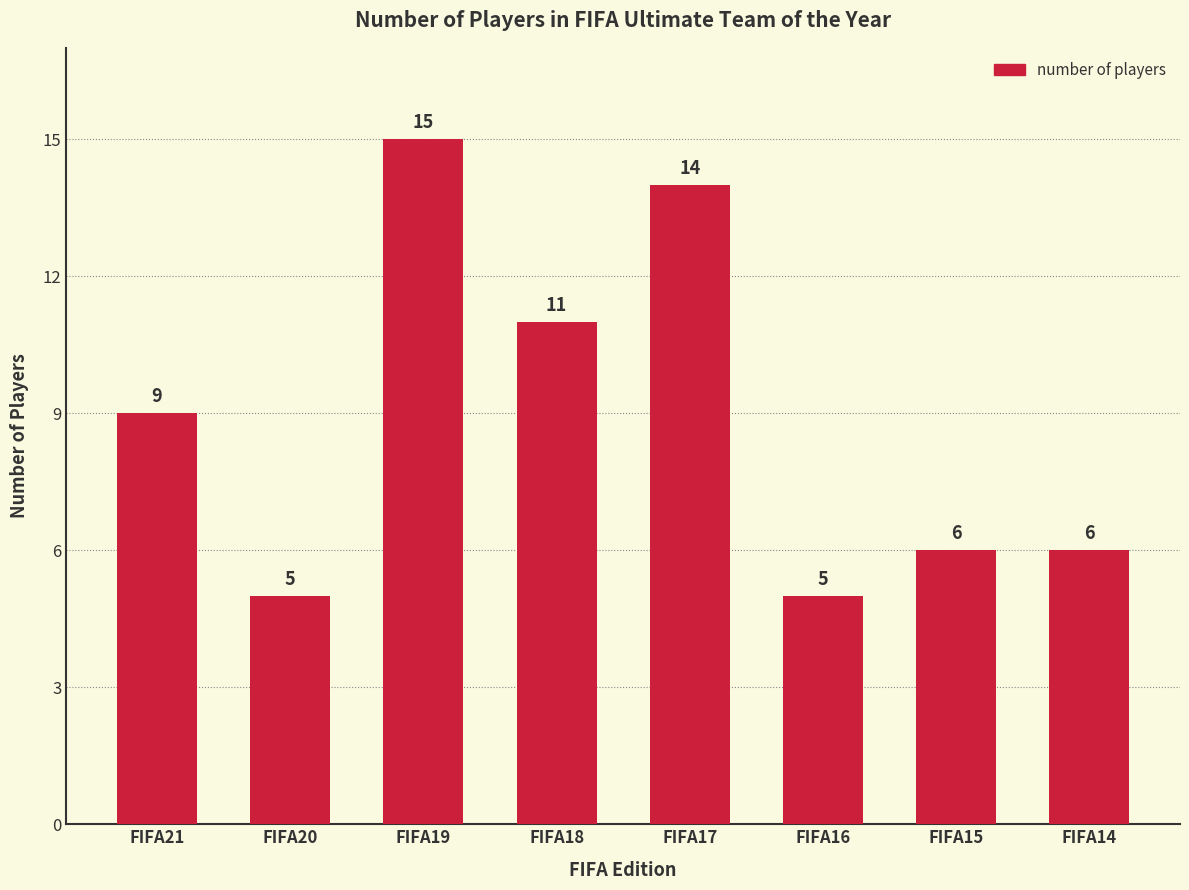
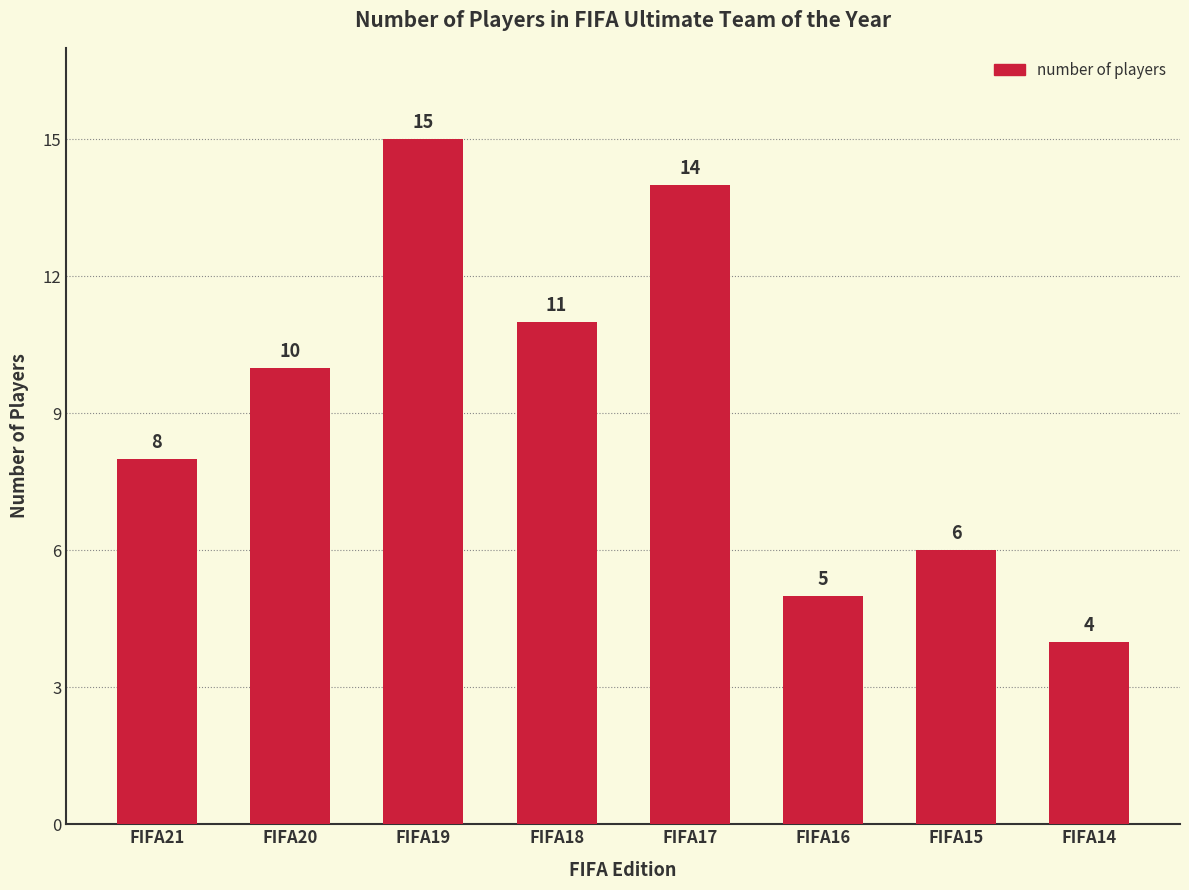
FIFA21: 9 -> 8
FIFA20: 5 -> 10
FIFA14: 6 -> 4
